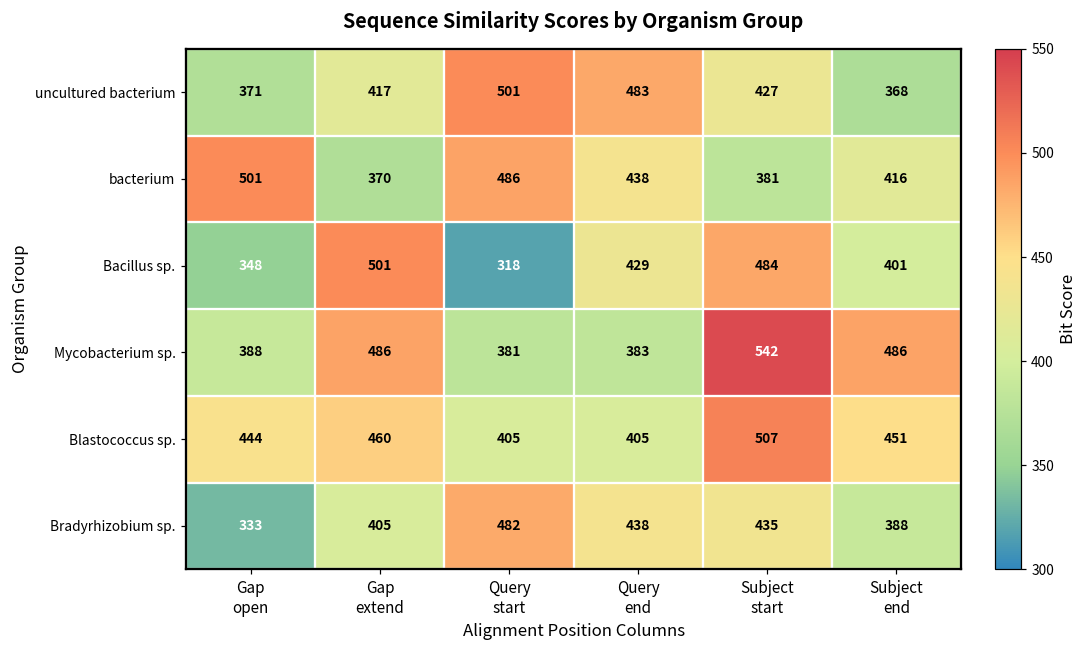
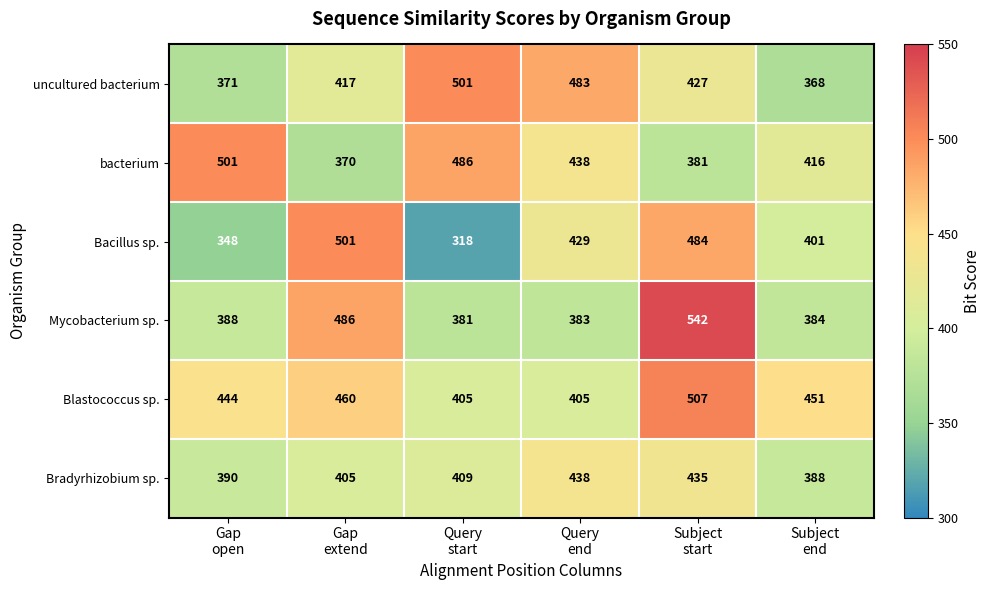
Mycobacterium sp., Subject end: 486 -> 384
Bradyrhizobium sp., Gap open: 333 -> 390
Bradyrhizobium sp., Query start: 482 -> 409
